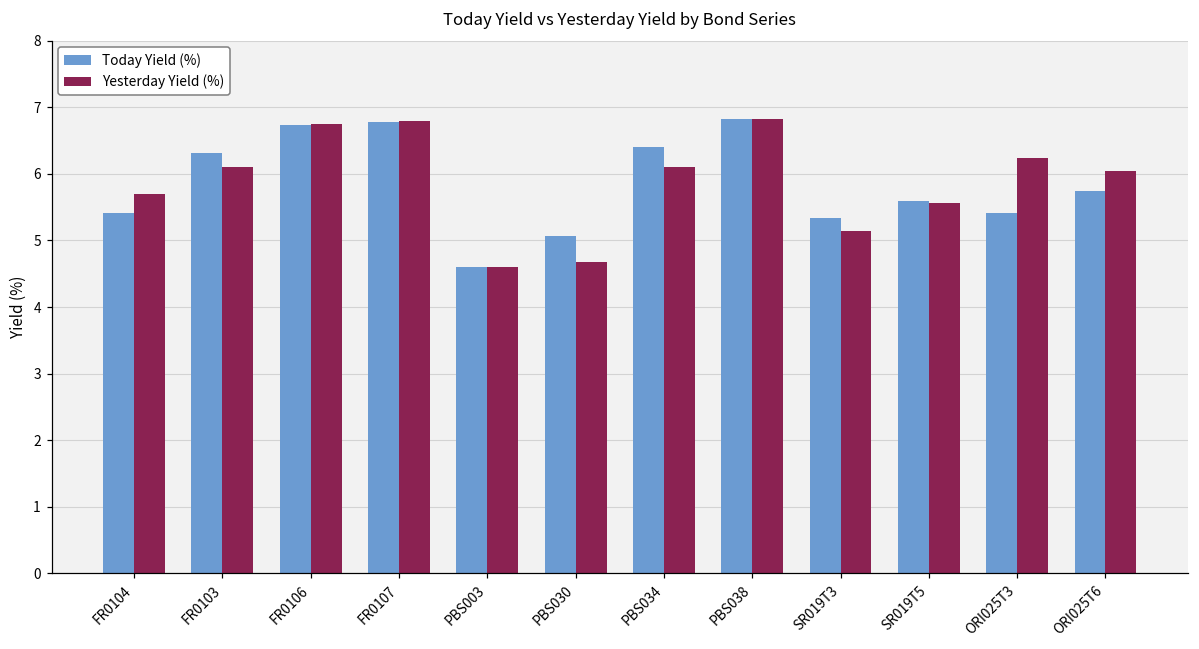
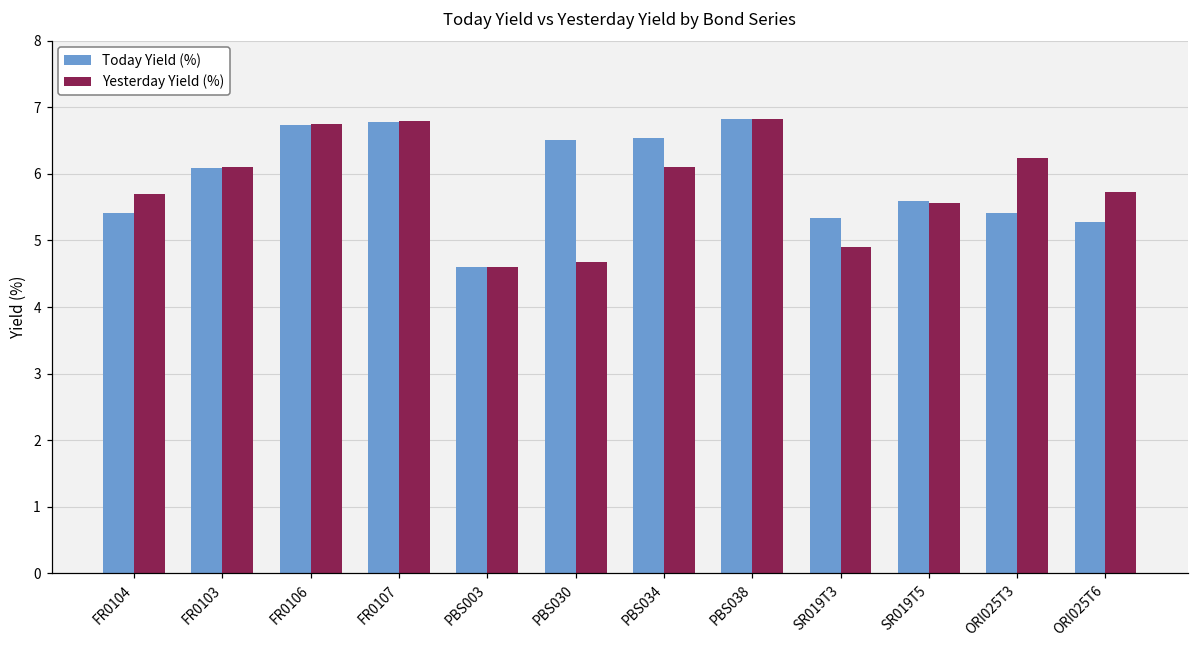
Today Yield (%), FR0103: 6.3 -> 6.1
Today Yield (%), PBS030: 5.1 -> 6.5
Today Yield (%), PBS034: 6.4 -> 6.5
Yesterday Yield (%), SR019T3: 5.1 -> 4.9
Today Yield (%), ORI025T6: 5.7 -> 5.3
Yesterday Yield (%), ORI025T6: 6.0 -> 5.7
